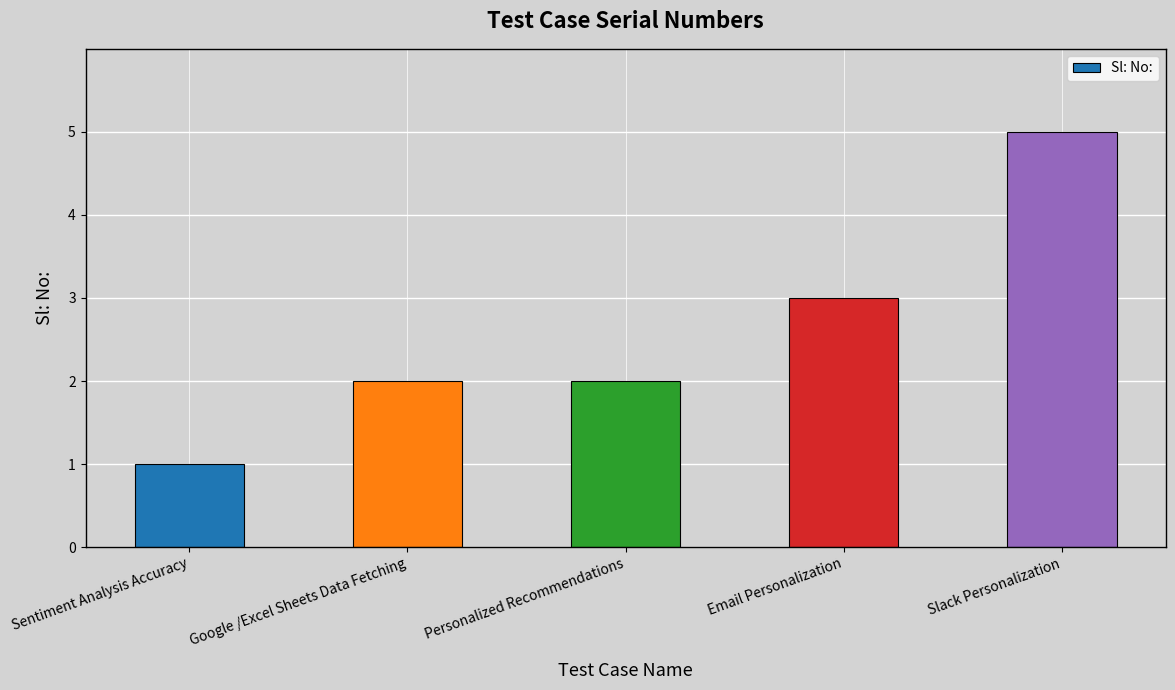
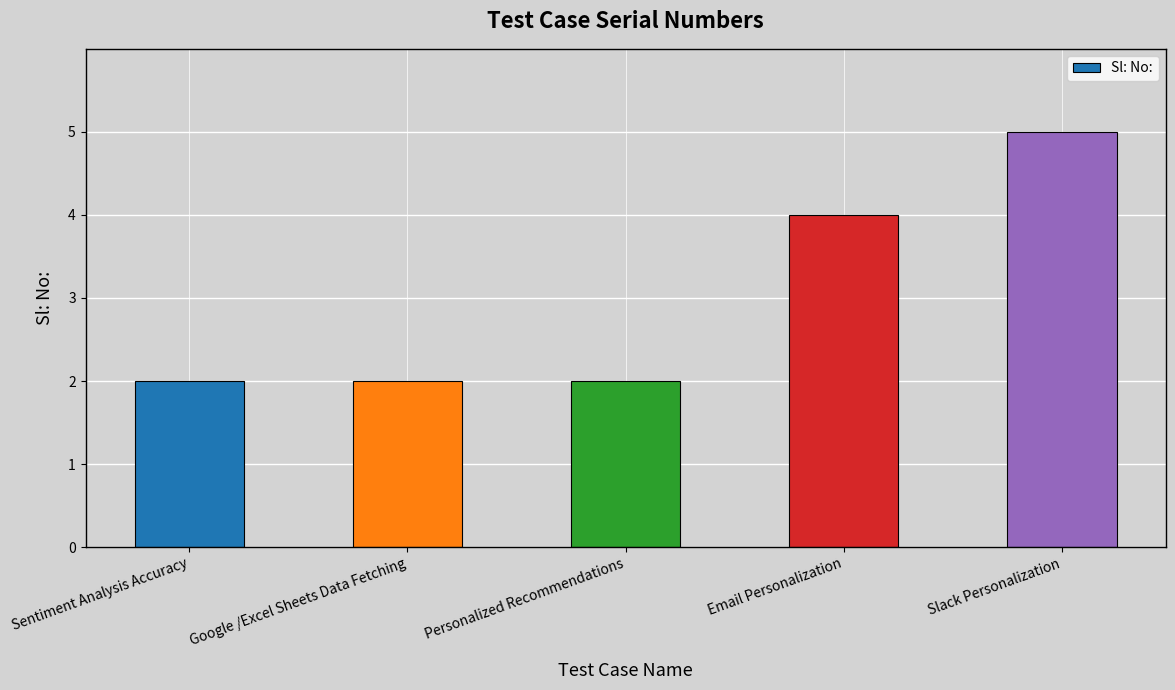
Sentiment Analysis Accuracy: 1 -> 2
Email Personalization: 3 -> 4
